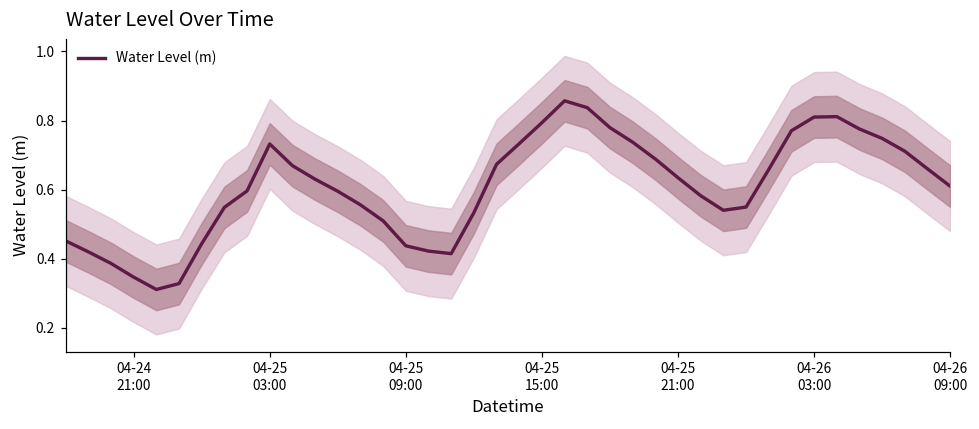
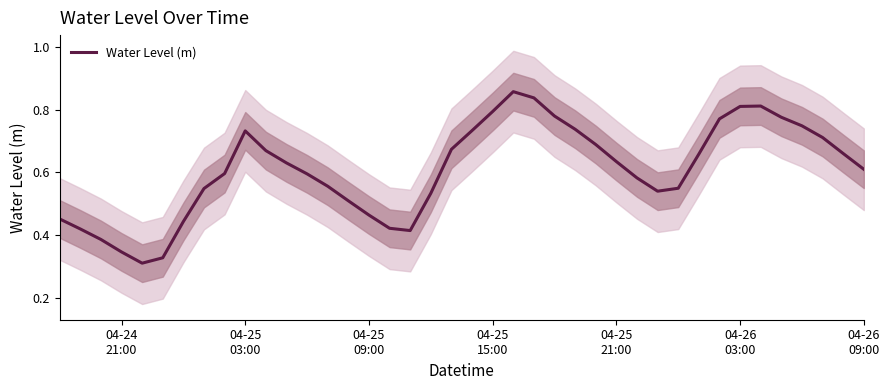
Water Level (m), 04-25 09:00: 0.44 -> 0.46
